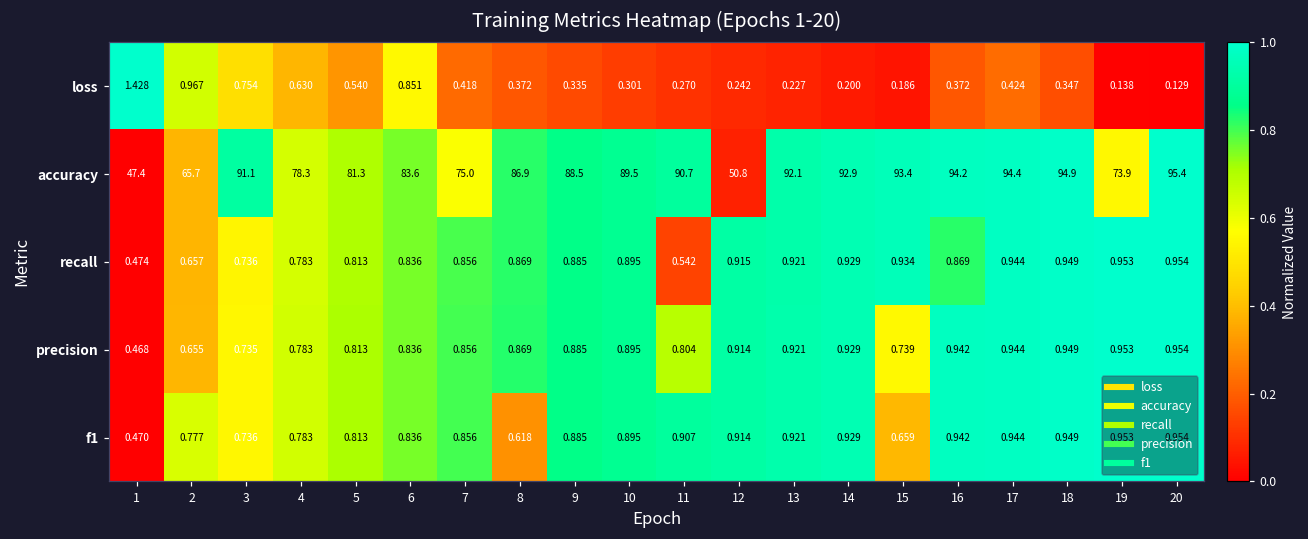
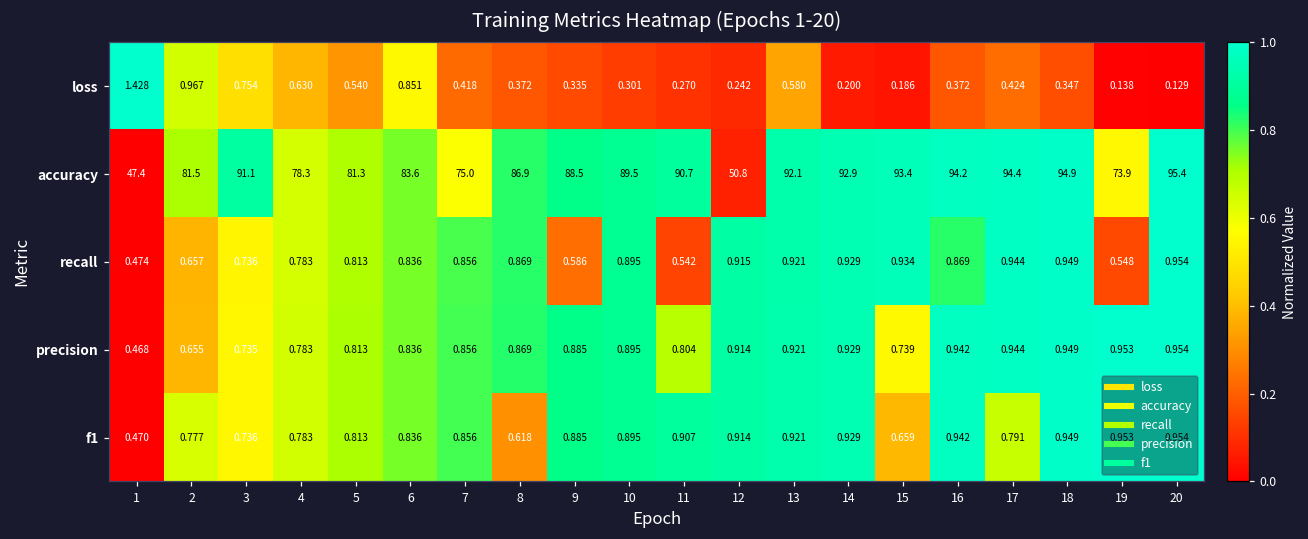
loss, 13: 0.227 -> 0.580
accuracy, 2: 65.7 -> 81.5
recall, 9: 0.885 -> 0.586
recall, 19: 0.953 -> 0.548
f1, 17: 0.944 -> 0.791
